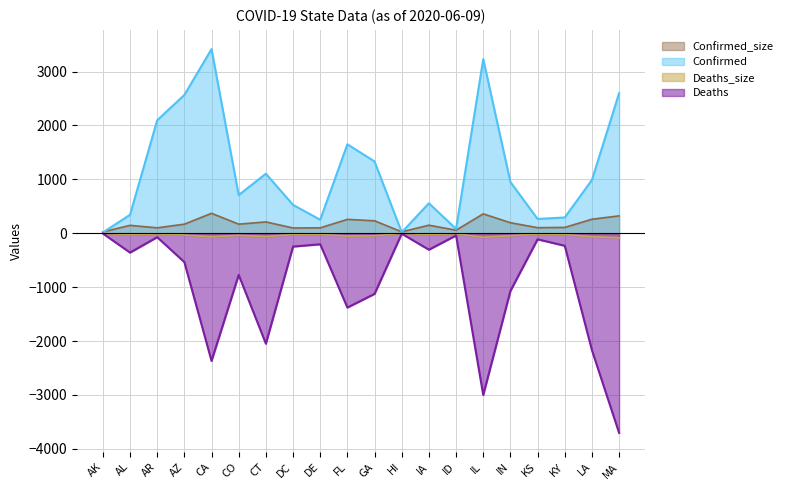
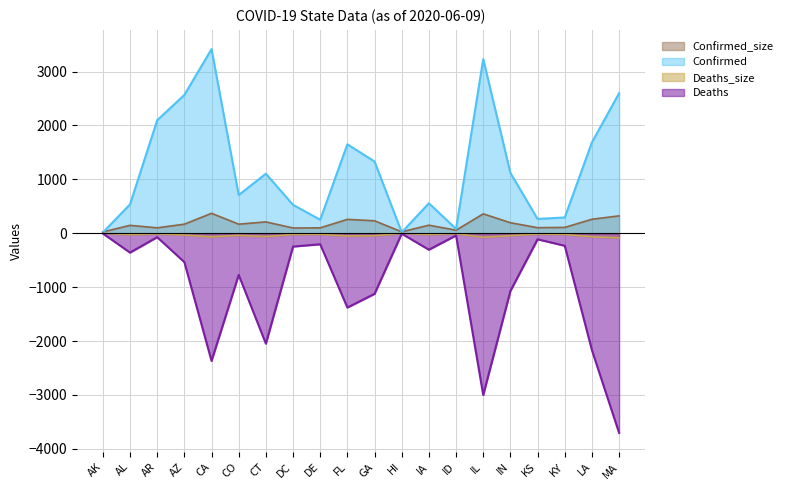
Confirmed, AL: 300 -> 500
Confirmed, IN: 1000 -> 1100
Confirmed, LA: 1000 -> 1700
